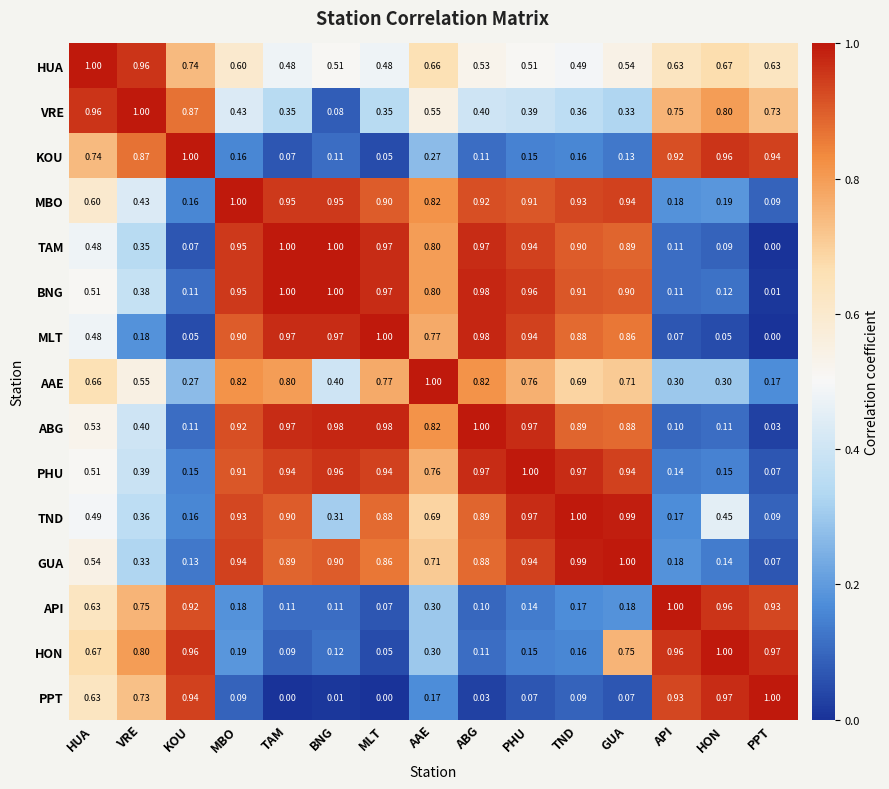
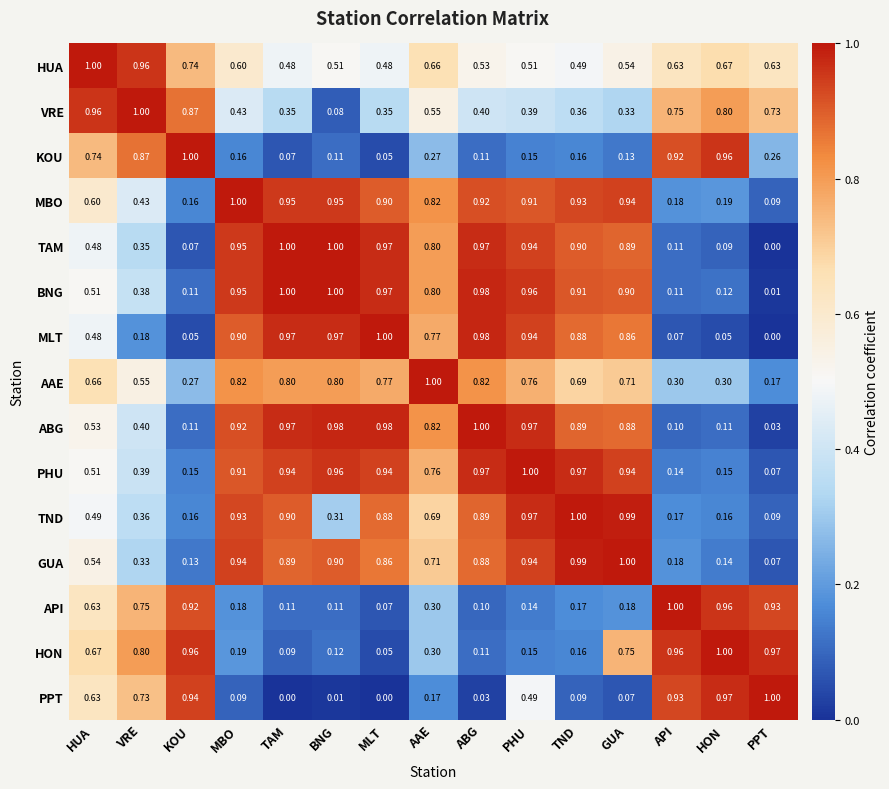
KOU, PPT: 0.94 -> 0.26
AAE, BNG: 0.40 -> 0.80
TND, HON: 0.45 -> 0.16
PPT, PHU: 0.07 -> 0.49
